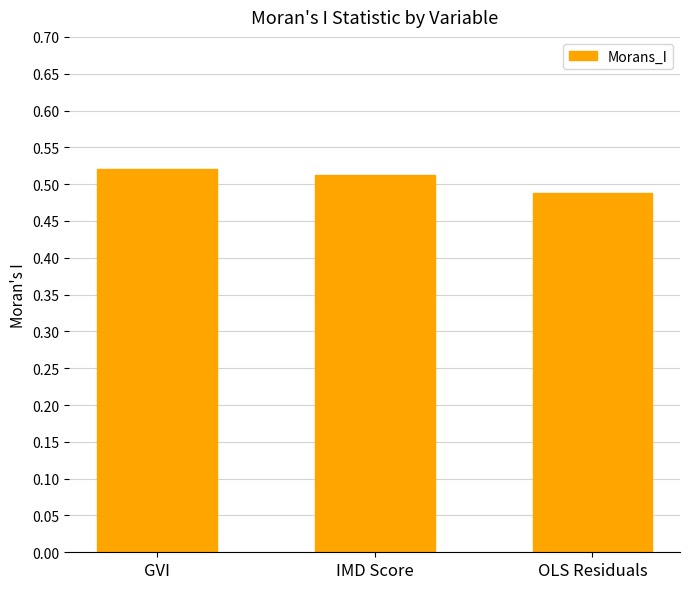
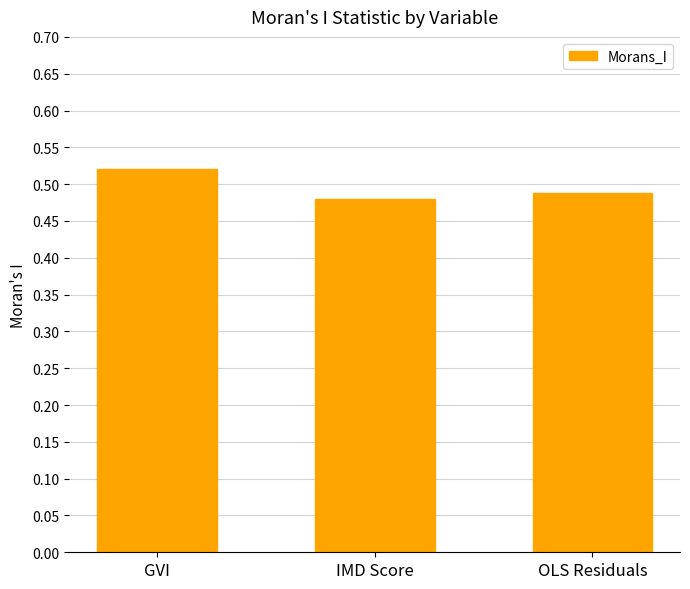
IMD Score: 0.51 -> 0.48
